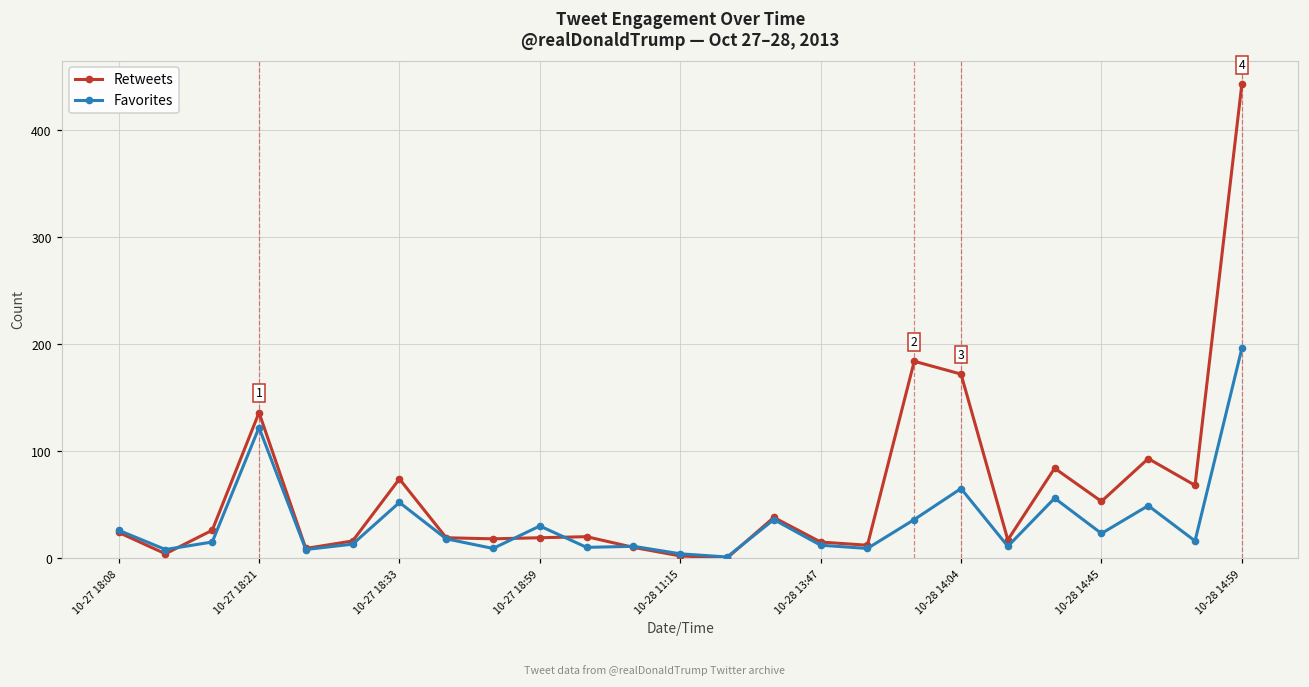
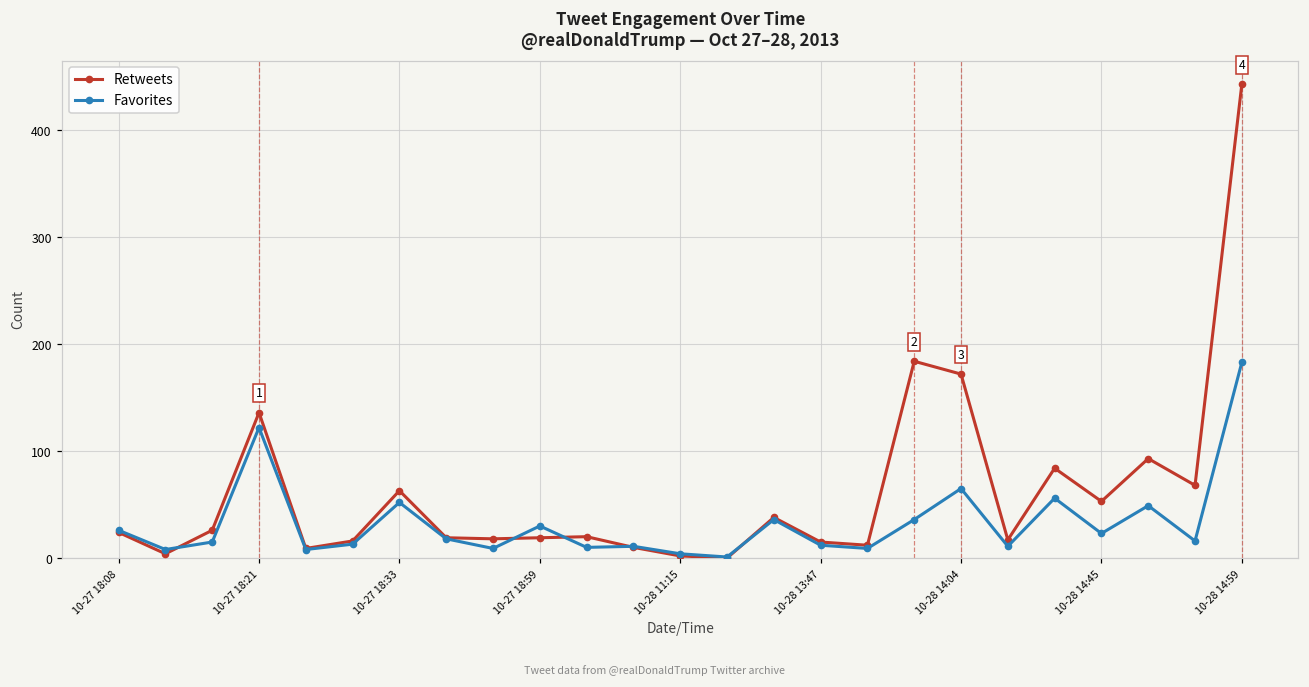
Retweets, 10-27 18:33: 70 -> 60
Favorites, 10-28 14:59: 200 -> 180
